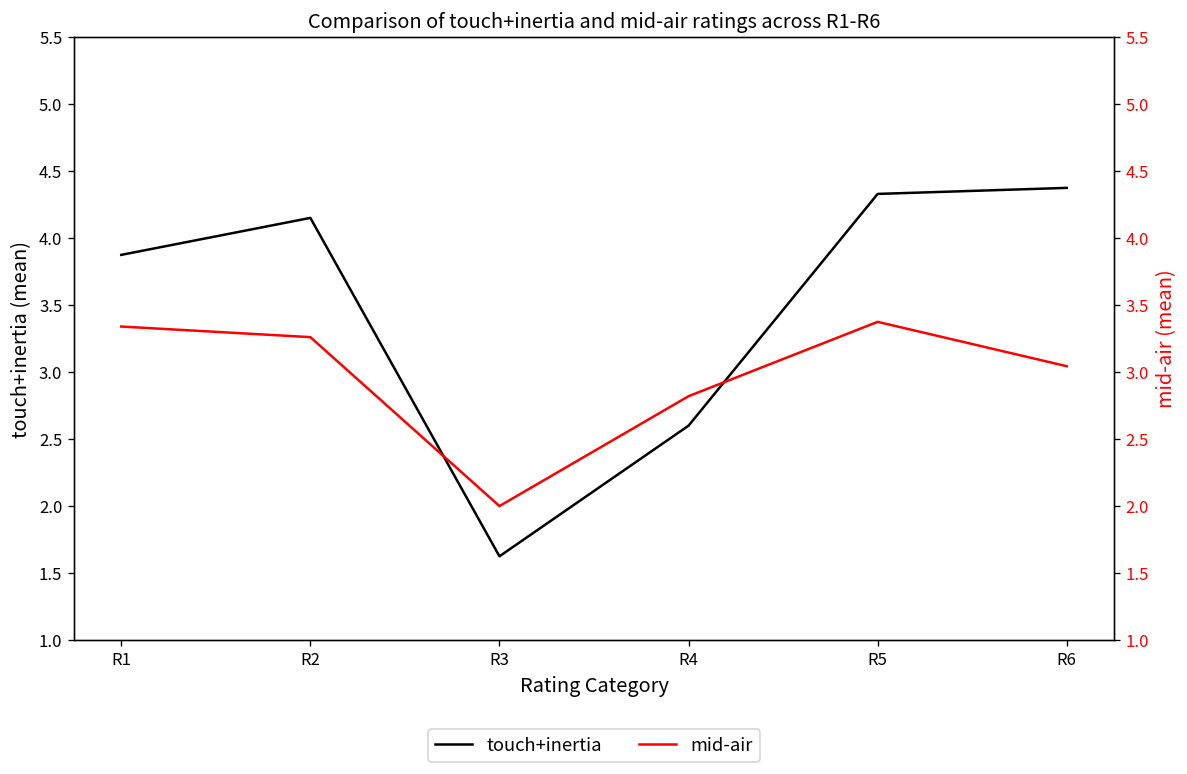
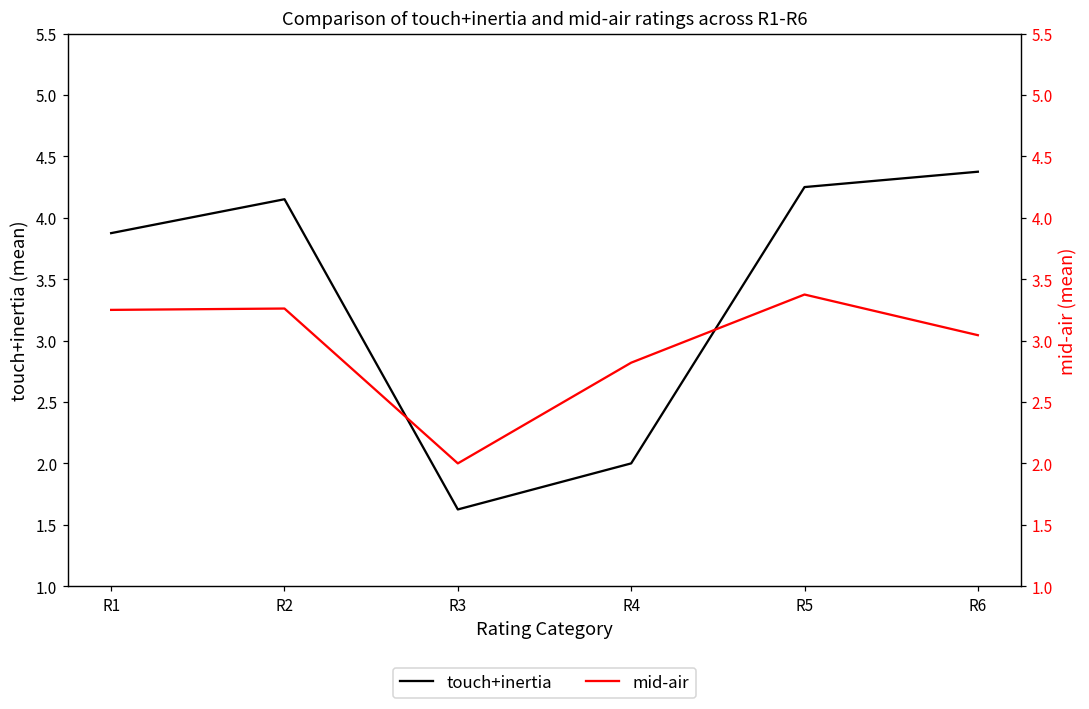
touch+inertia, R4: 2.6 -> 2.0
touch+inertia, R5: 4.33 -> 4.25
mid-air, R1: 3.34 -> 3.25
